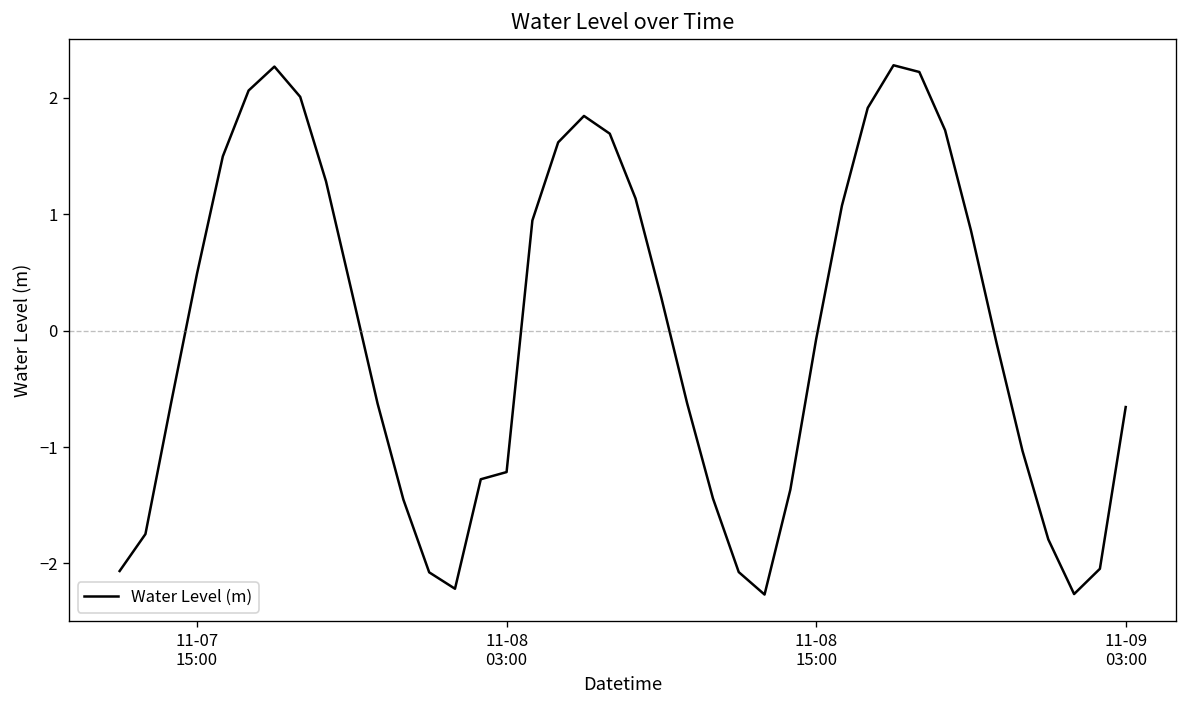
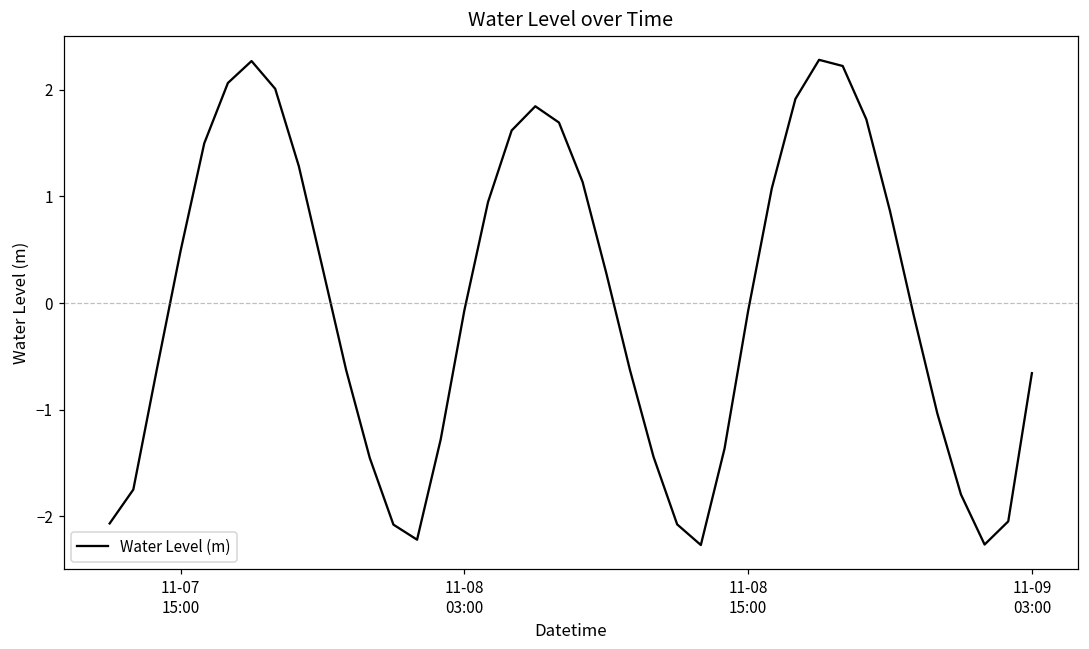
11-08 03:00: -1.2 -> -0.1
